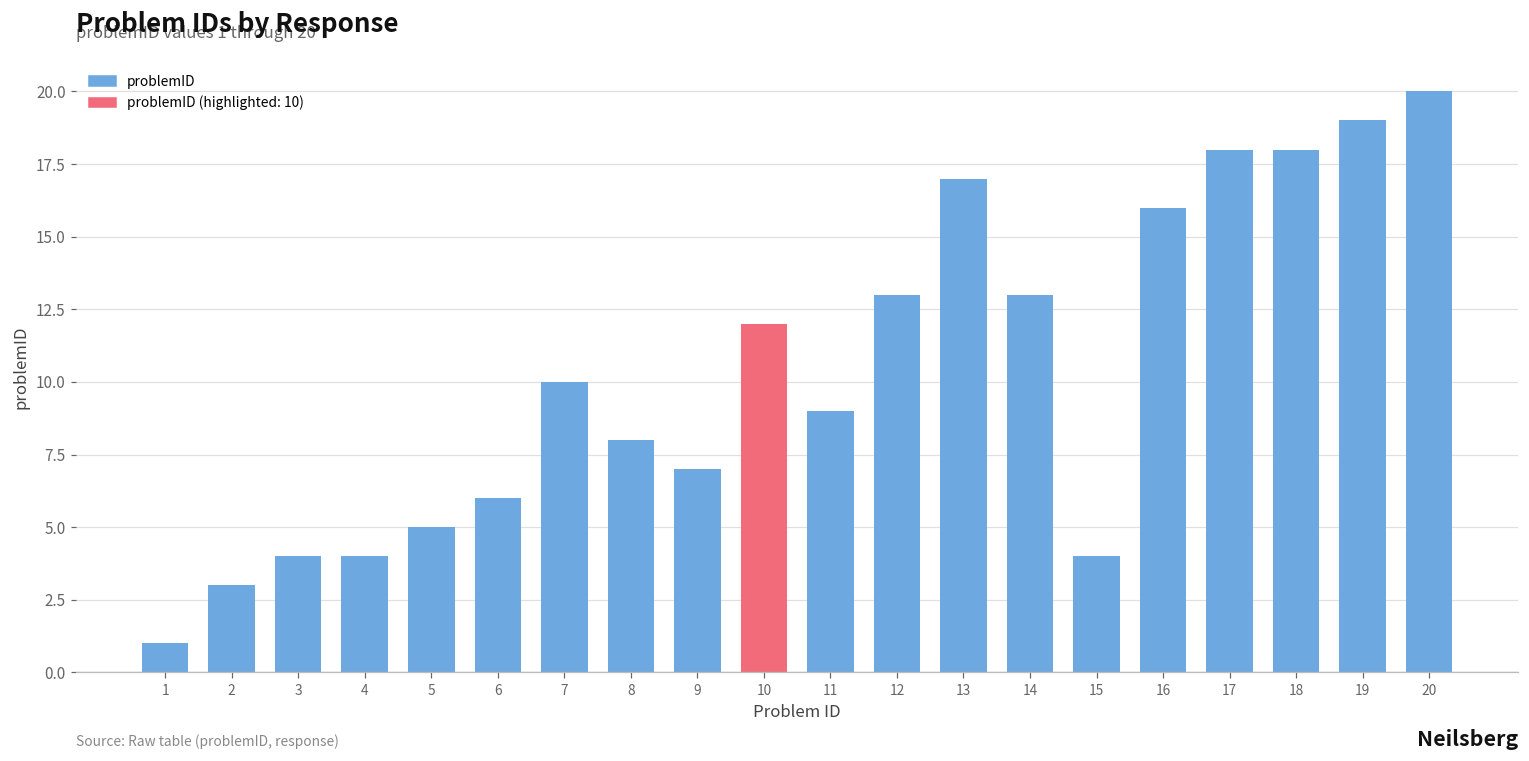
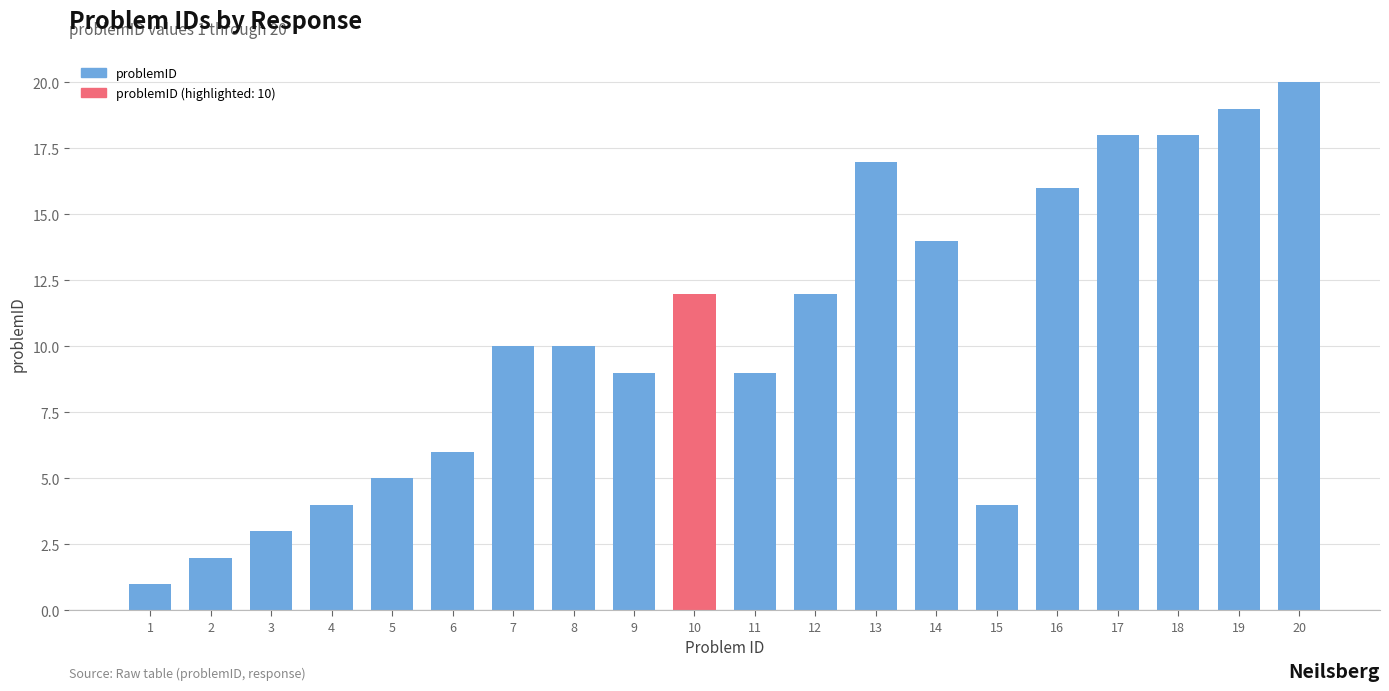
2: 3 -> 2
3: 4 -> 3
8: 8 -> 10
9: 7 -> 9
12: 13 -> 12
14: 13 -> 14
